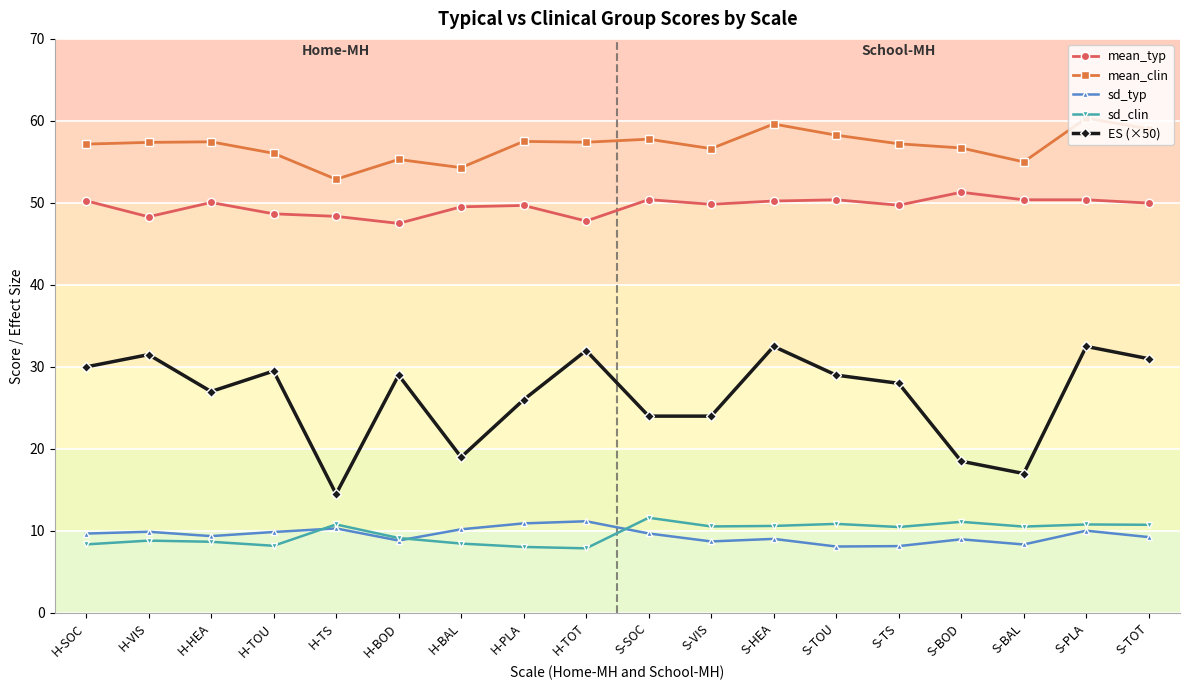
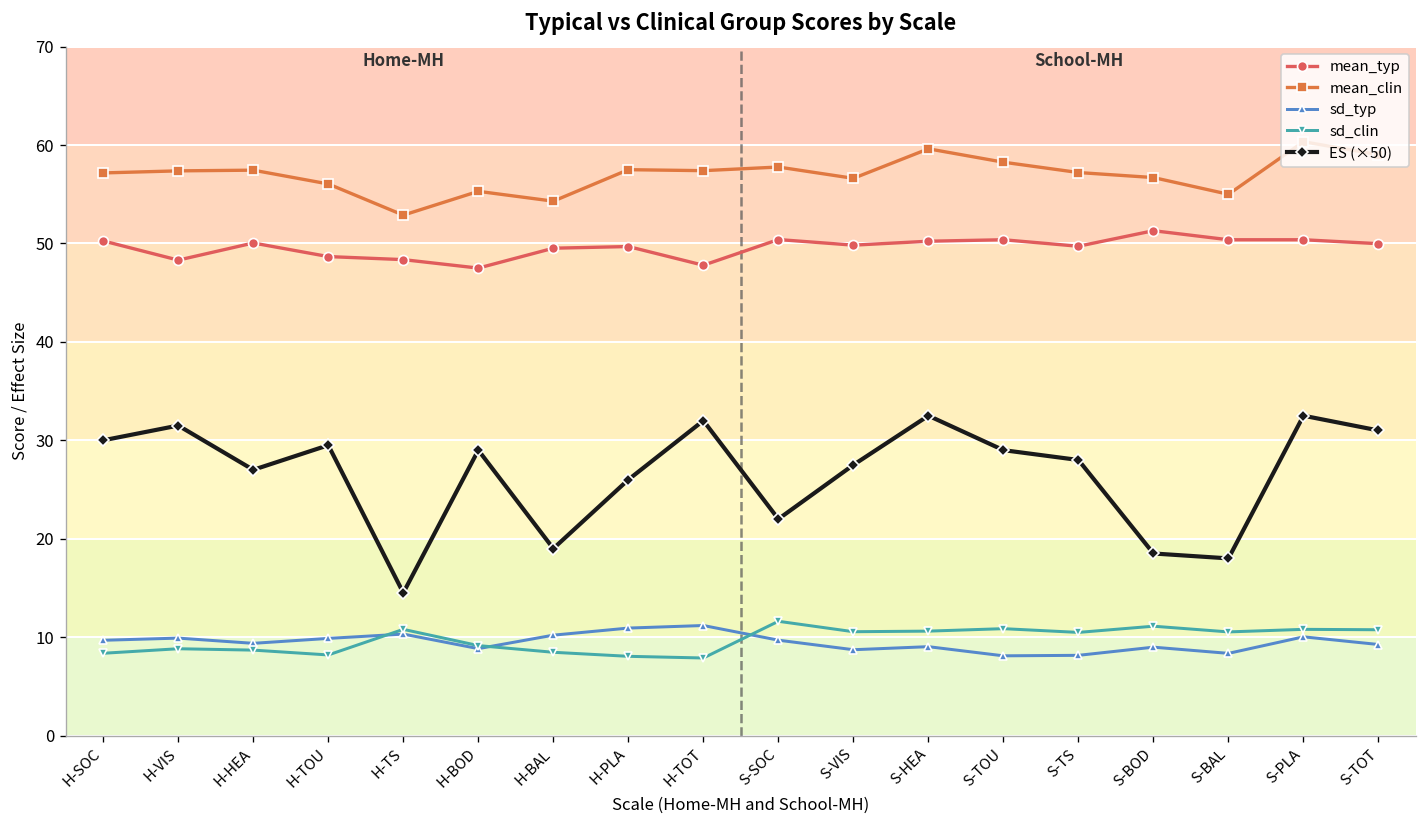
ES (×50), S-SOC: 24 -> 22
ES (×50), S-VIS: 24 -> 28
ES (×50), S-BAL: 17 -> 18
